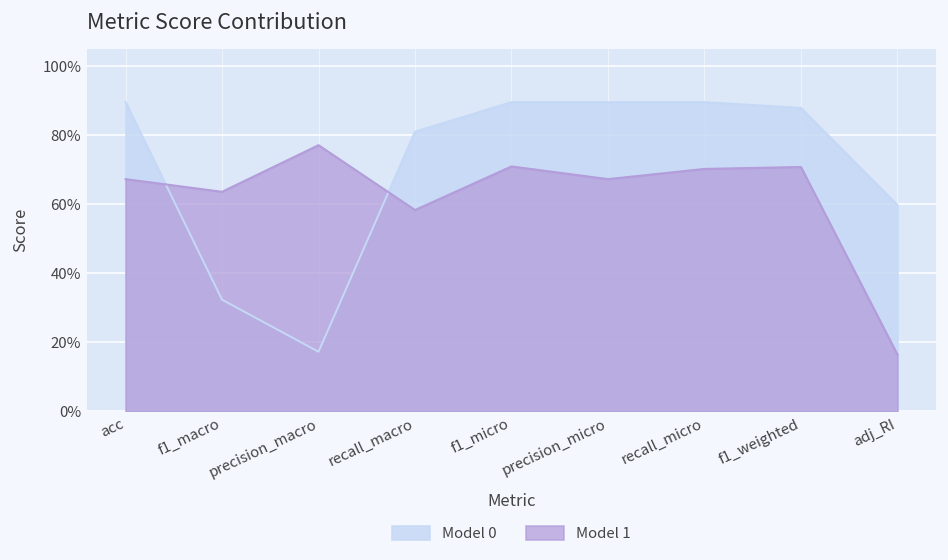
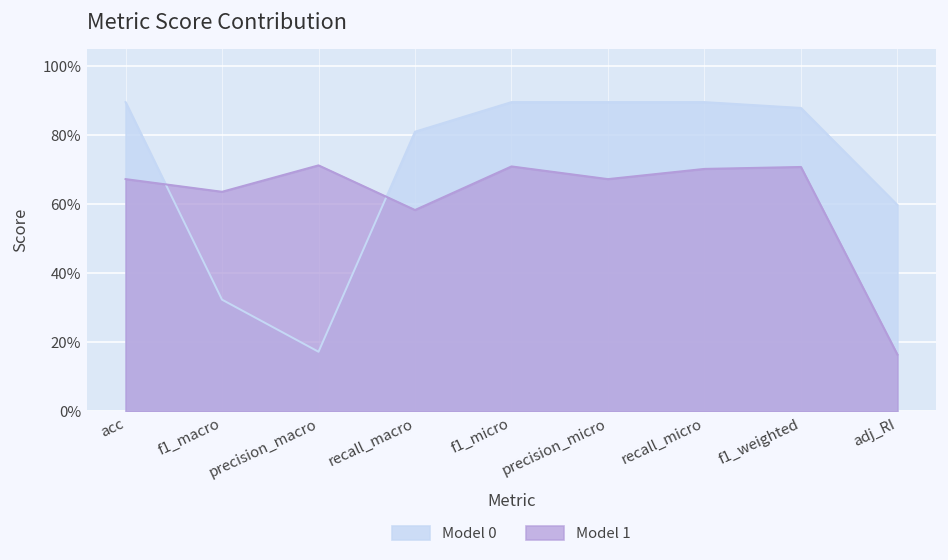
Model 1, precision_macro: 77% -> 71%
